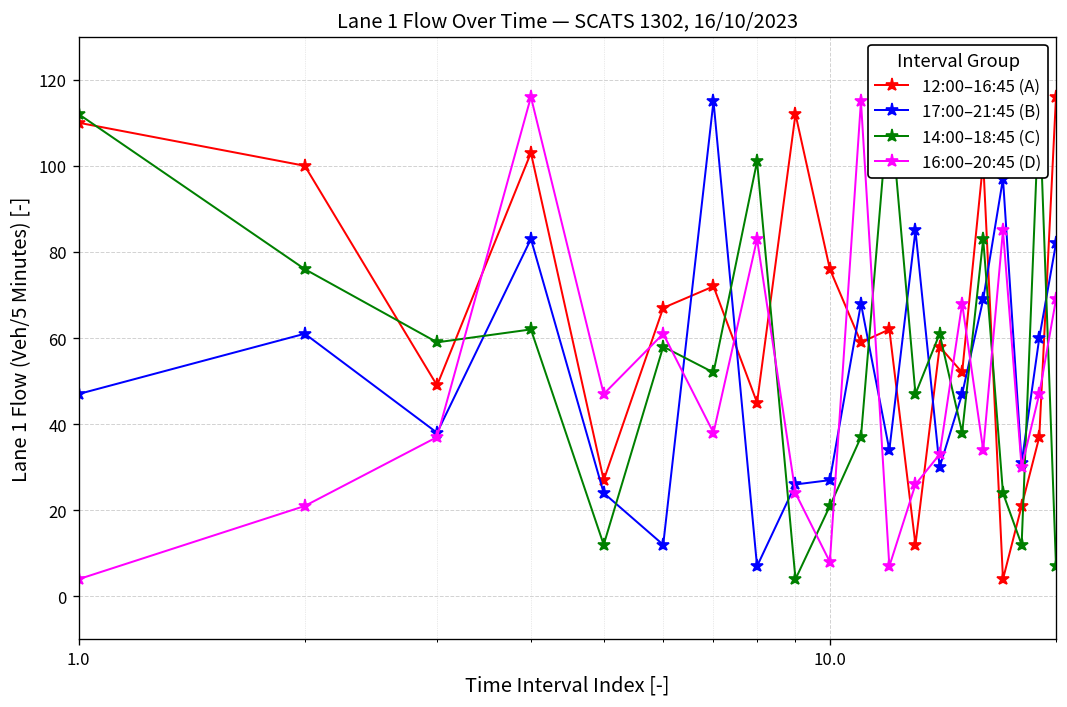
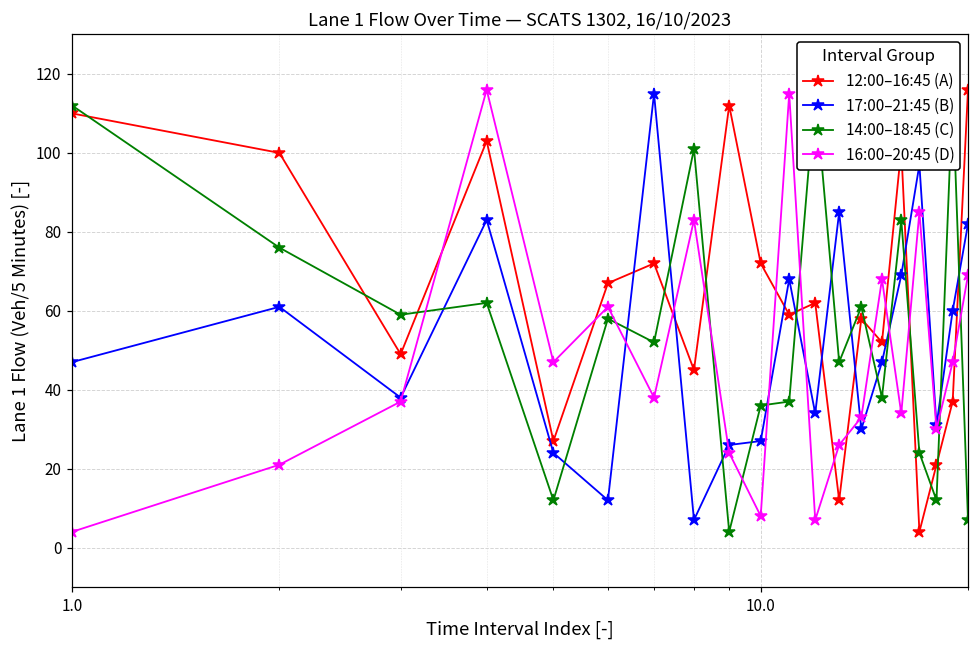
12:00–16:45 (A), 10.0: 76 -> 72
14:00–18:45 (C), 10.0: 21 -> 36
